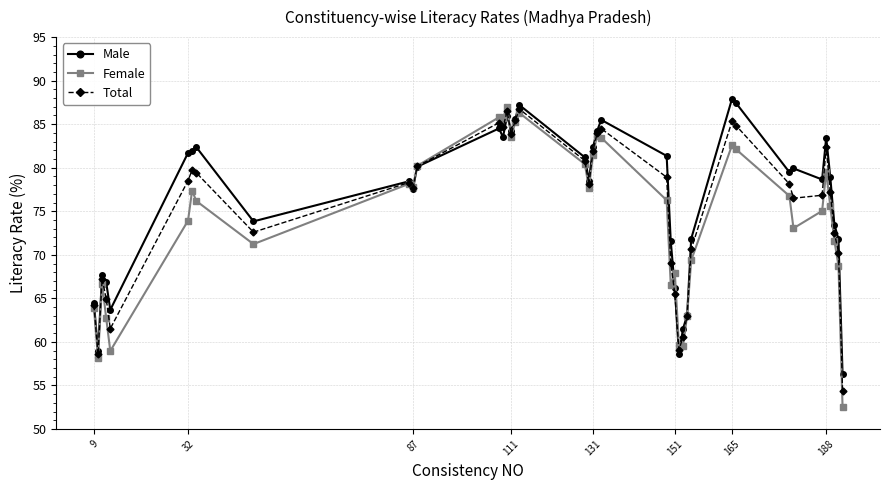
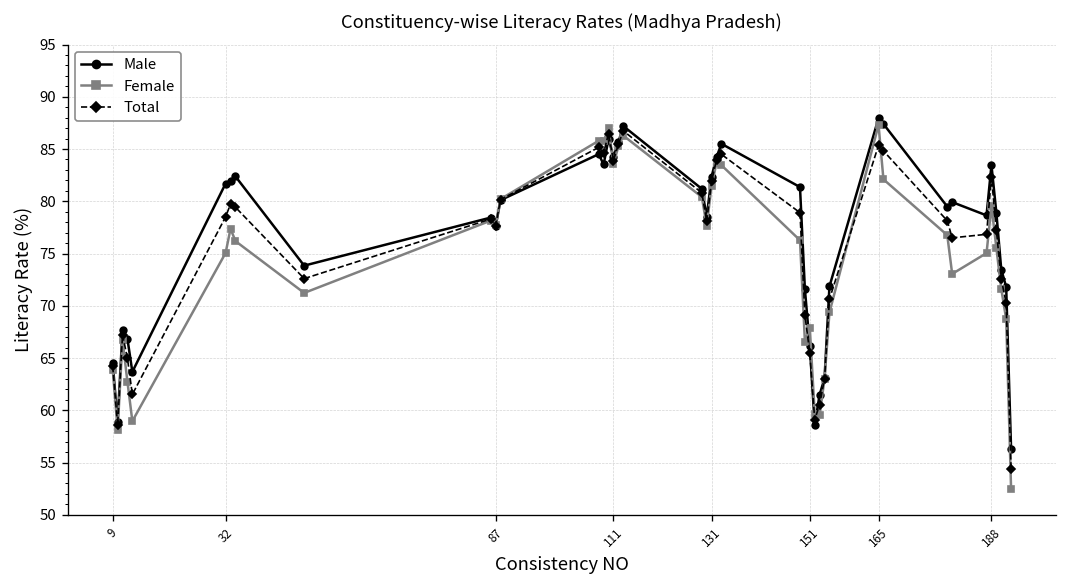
Female, 32: 74 -> 75
Female, 165: 83 -> 87
